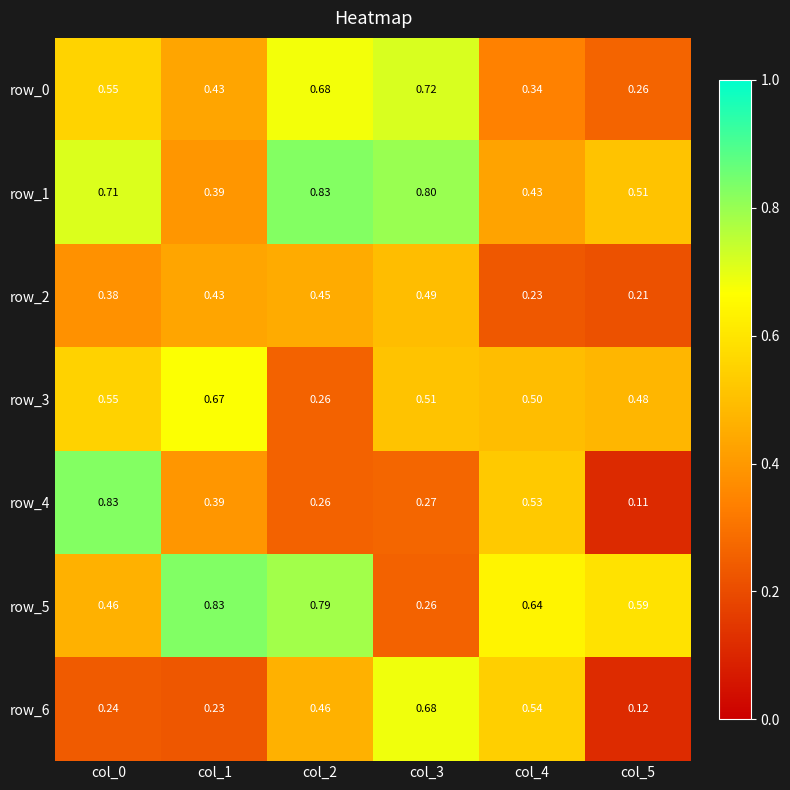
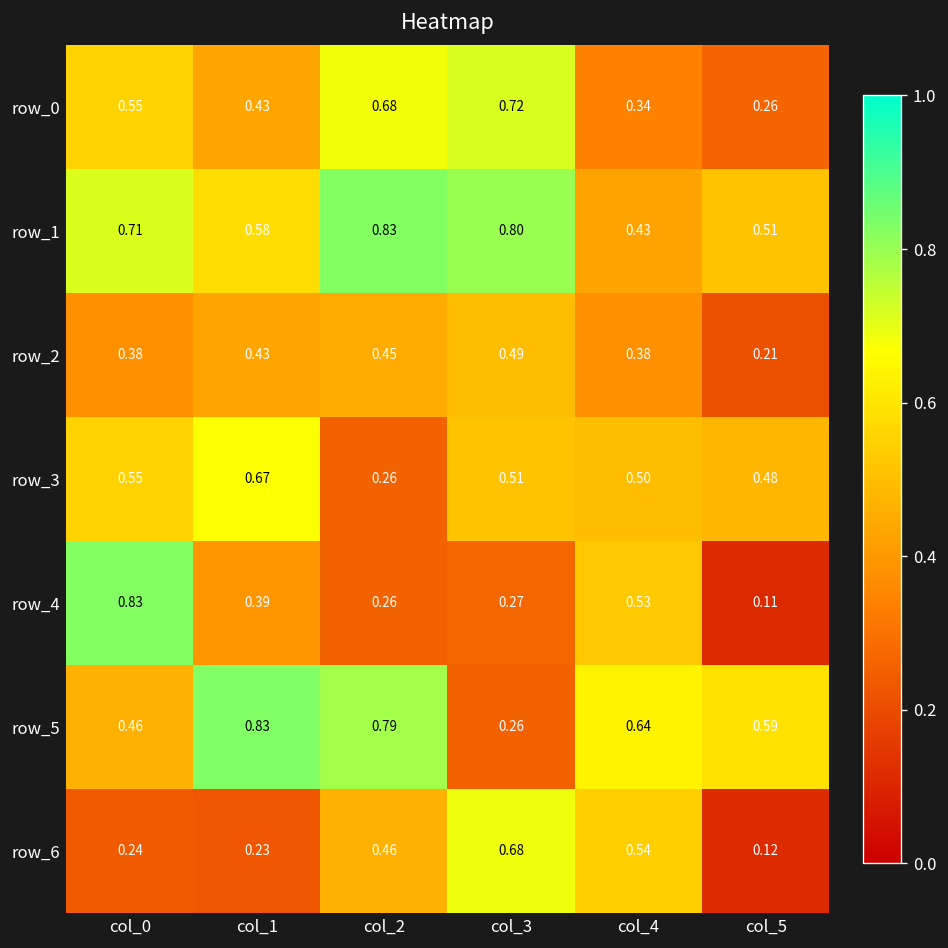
row_1, col_1: 0.39 -> 0.58
row_2, col_4: 0.23 -> 0.38
